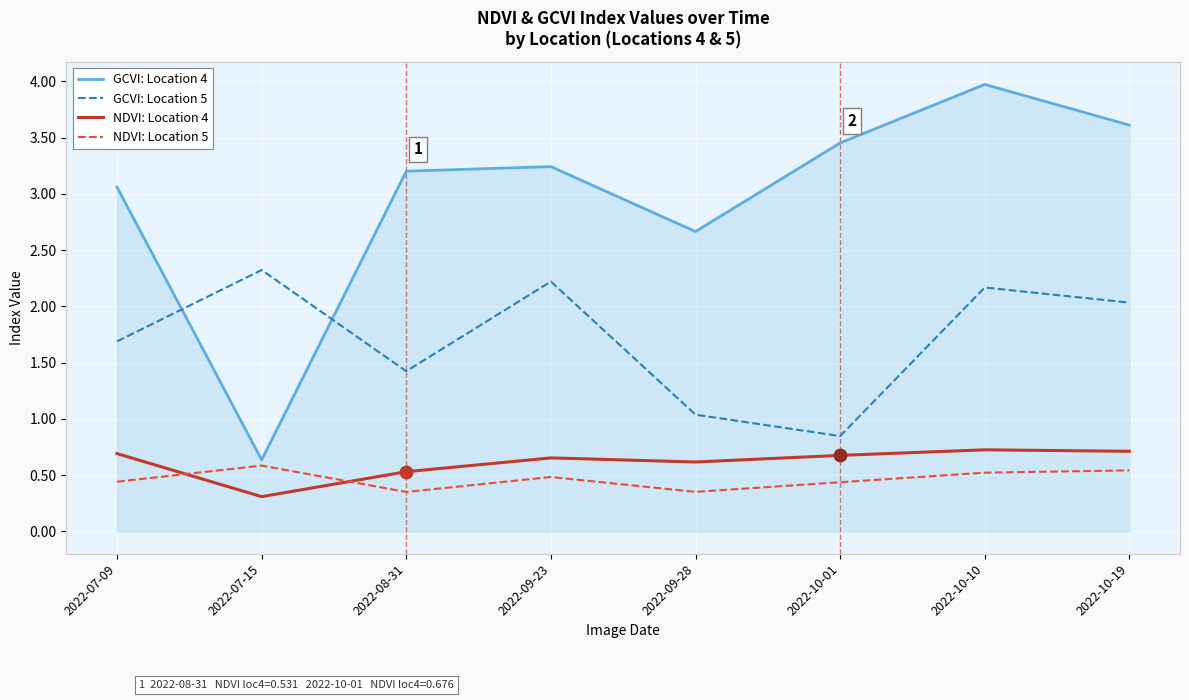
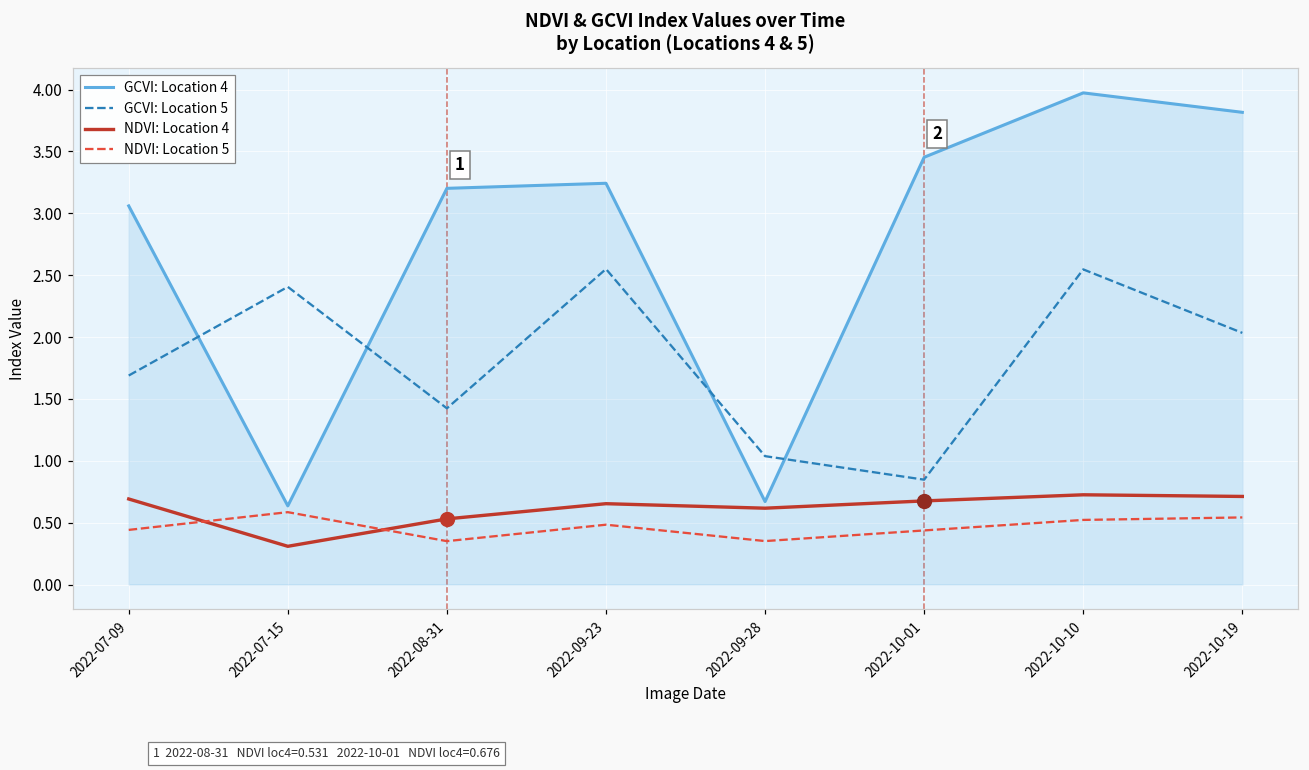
GCVI: Location 5, 2022-07-15: 2.32 -> 2.41
GCVI: Location 5, 2022-09-23: 2.22 -> 2.55
GCVI: Location 4, 2022-09-28: 2.67 -> 0.67
GCVI: Location 5, 2022-10-10: 2.17 -> 2.55
GCVI: Location 4, 2022-10-19: 3.61 -> 3.82
